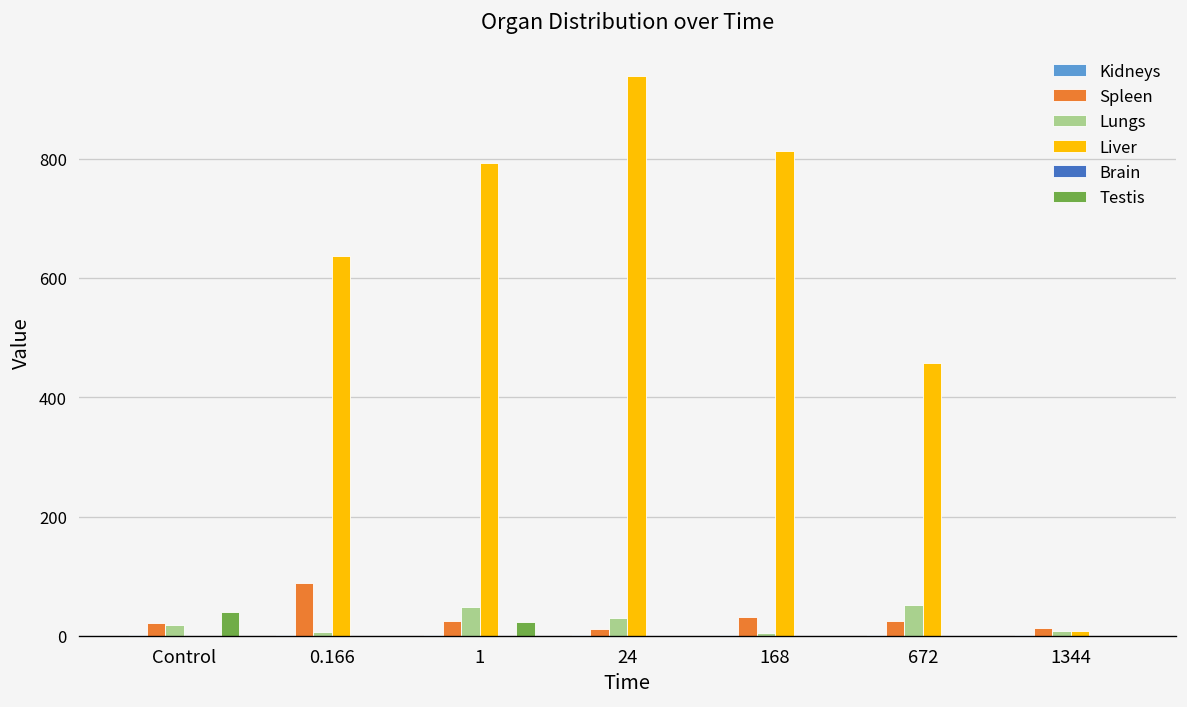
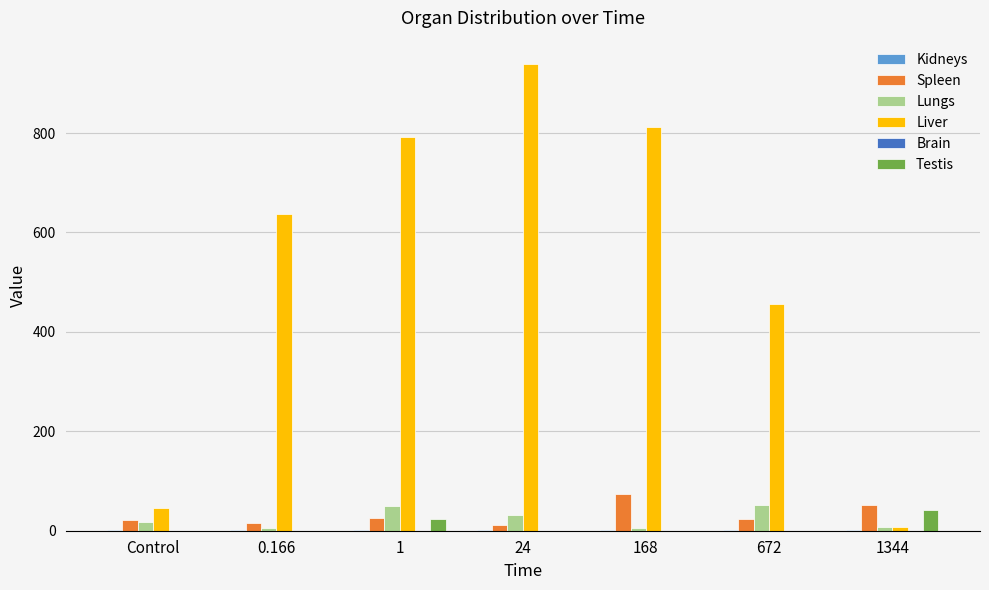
Liver, Control: 0 -> 40
Testis, Control: 40 -> 0
Spleen, 0.166: 90 -> 20
Spleen, 168: 30 -> 70
Spleen, 1344: 10 -> 50
Testis, 1344: 0 -> 40
